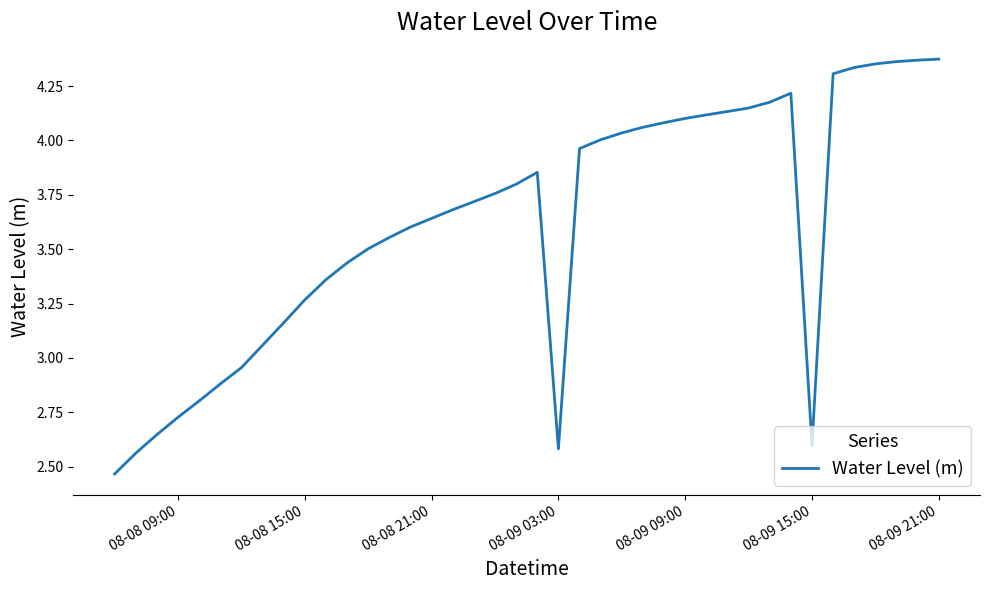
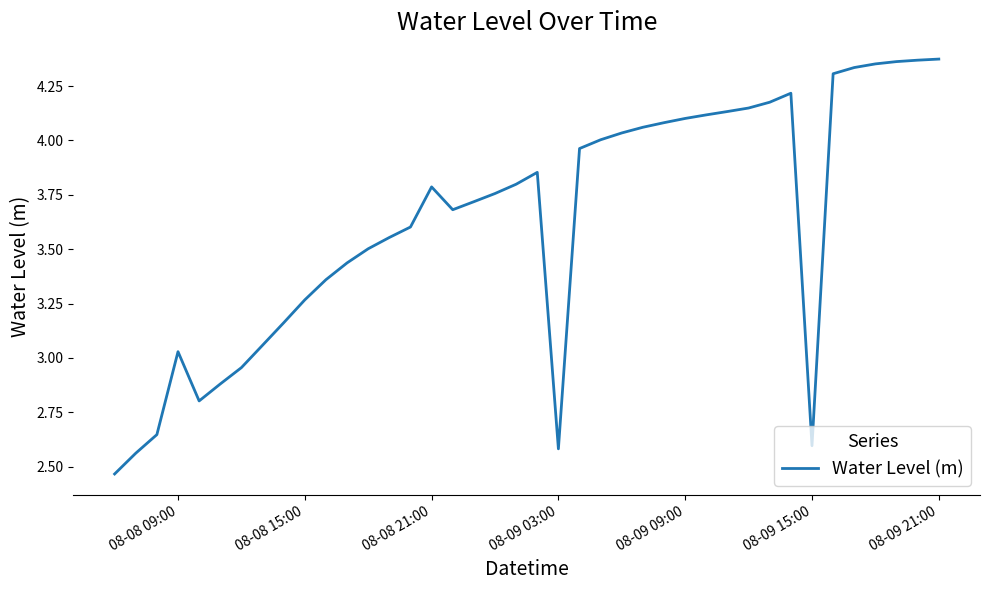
08-08 09:00: 2.73 -> 3.03
08-08 21:00: 3.64 -> 3.79
